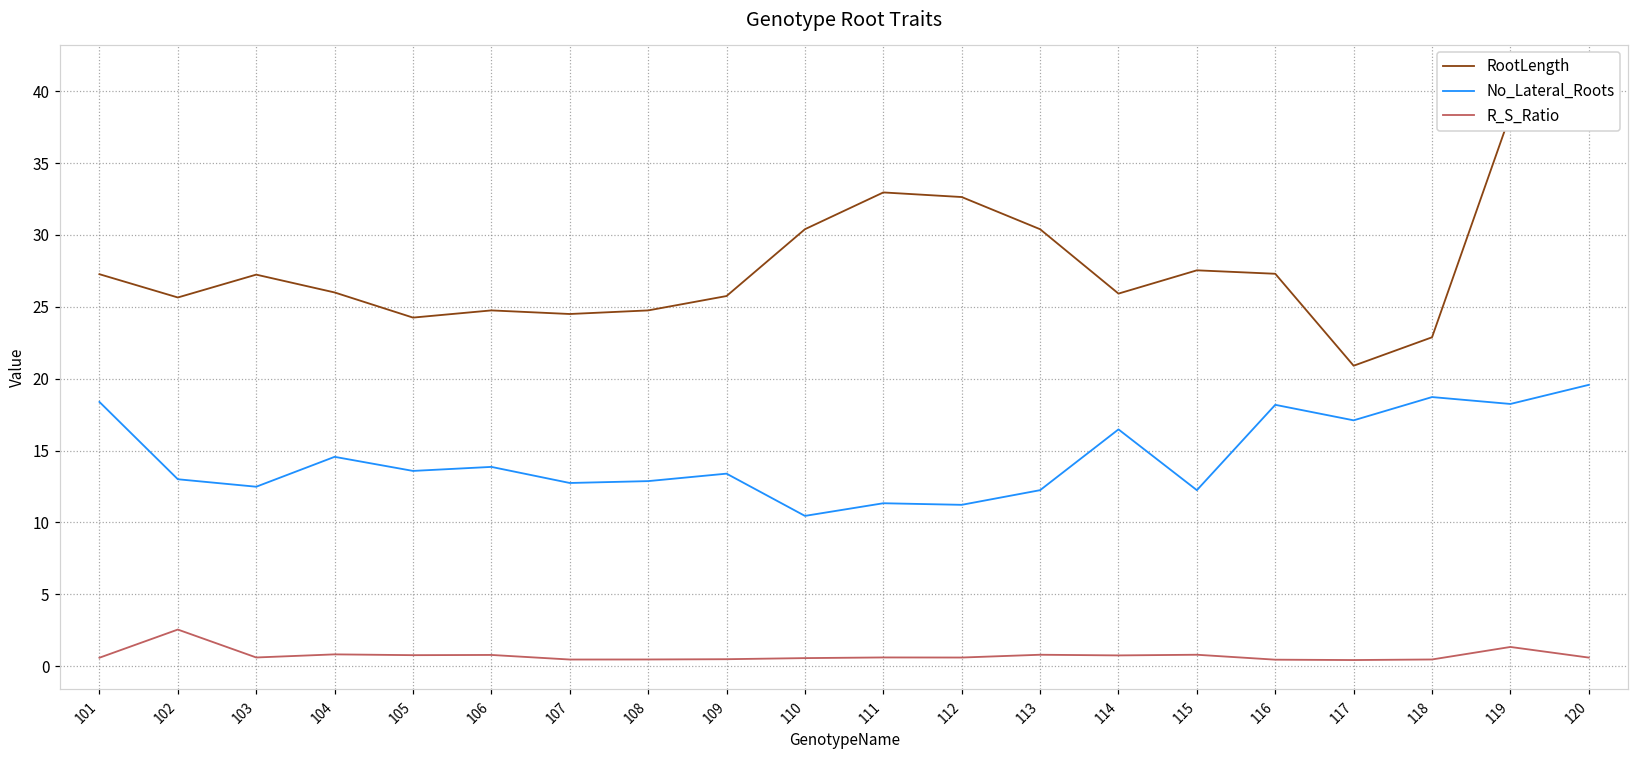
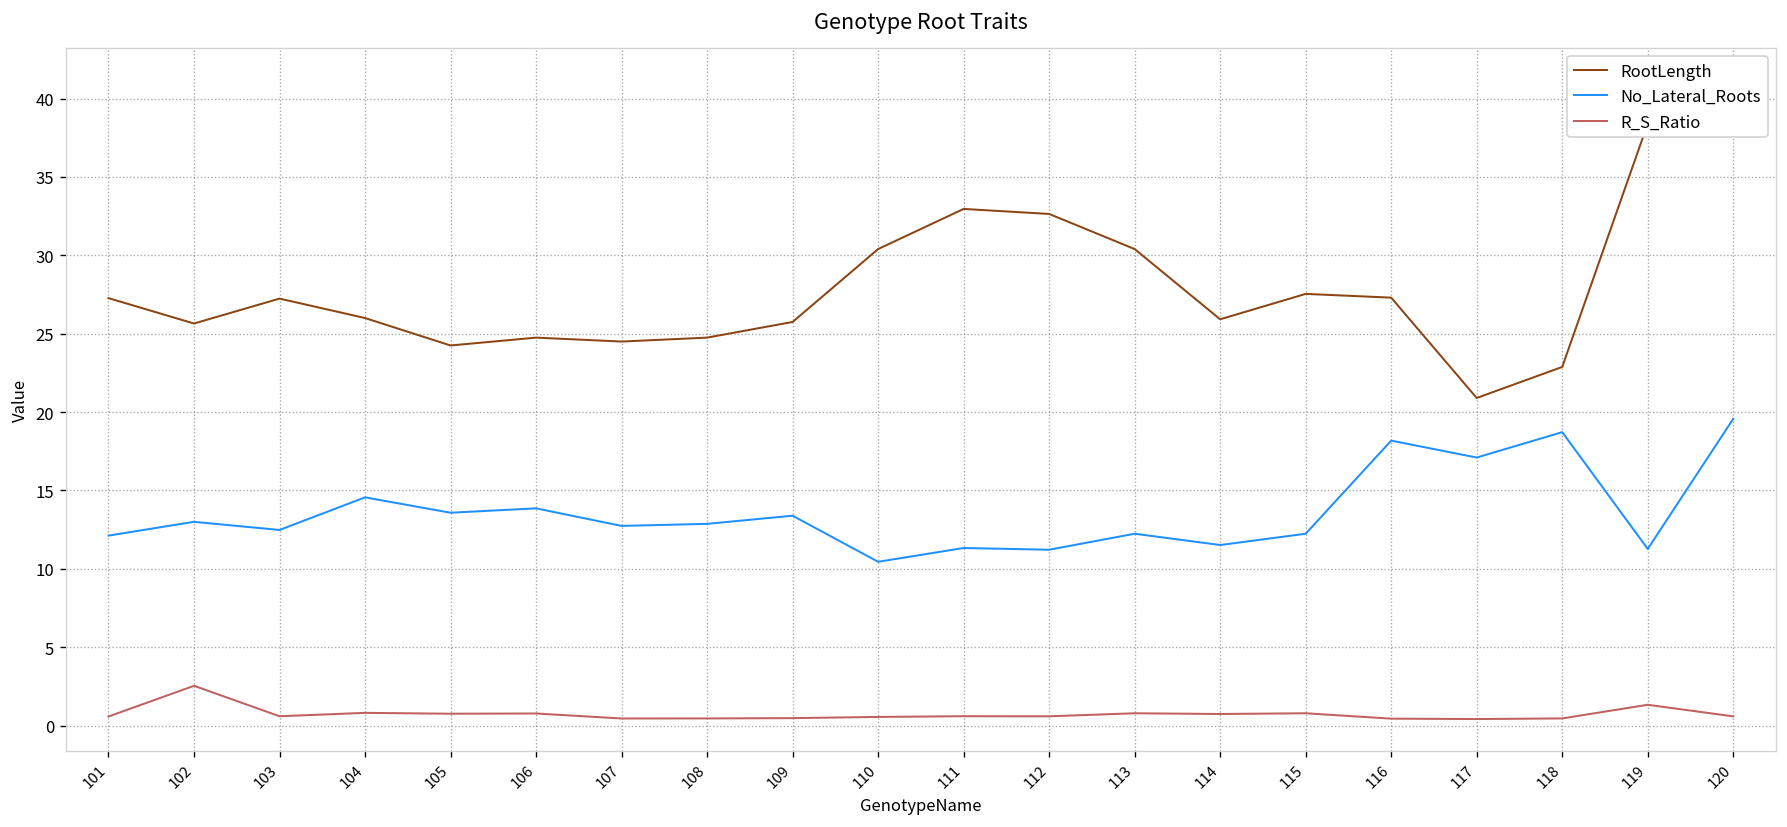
No_Lateral_Roots, 101: 18.4 -> 12.1
No_Lateral_Roots, 114: 16.5 -> 11.5
No_Lateral_Roots, 119: 18.2 -> 11.3
